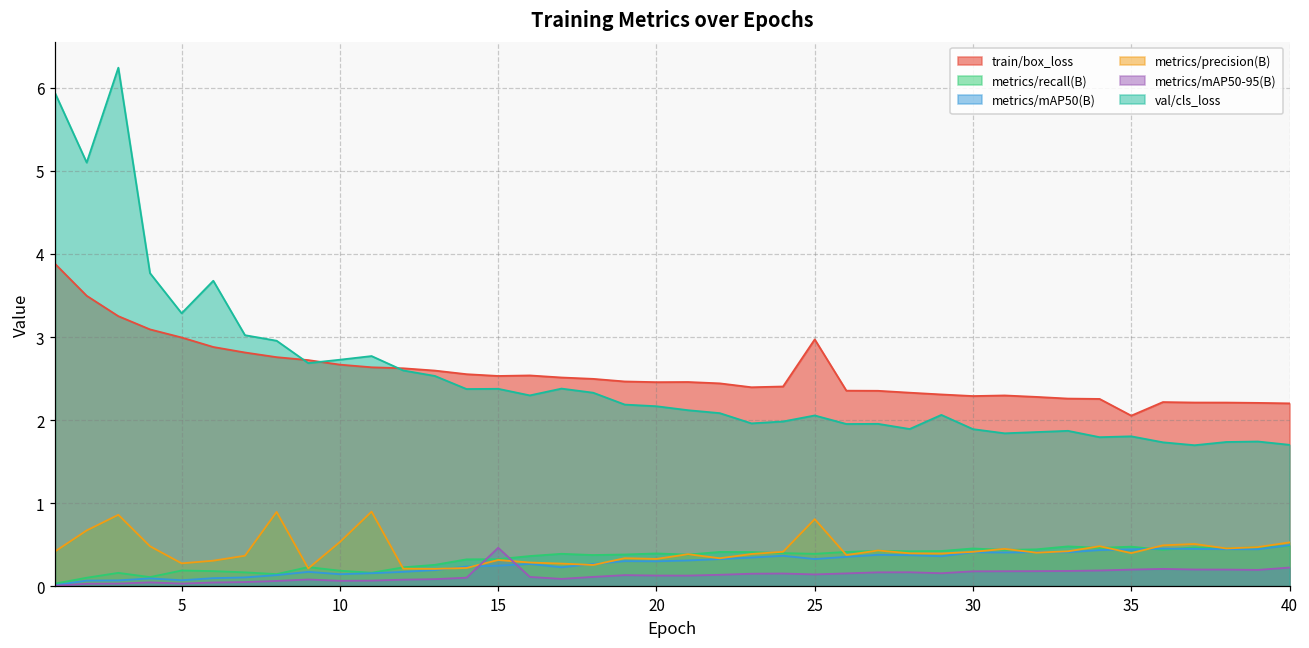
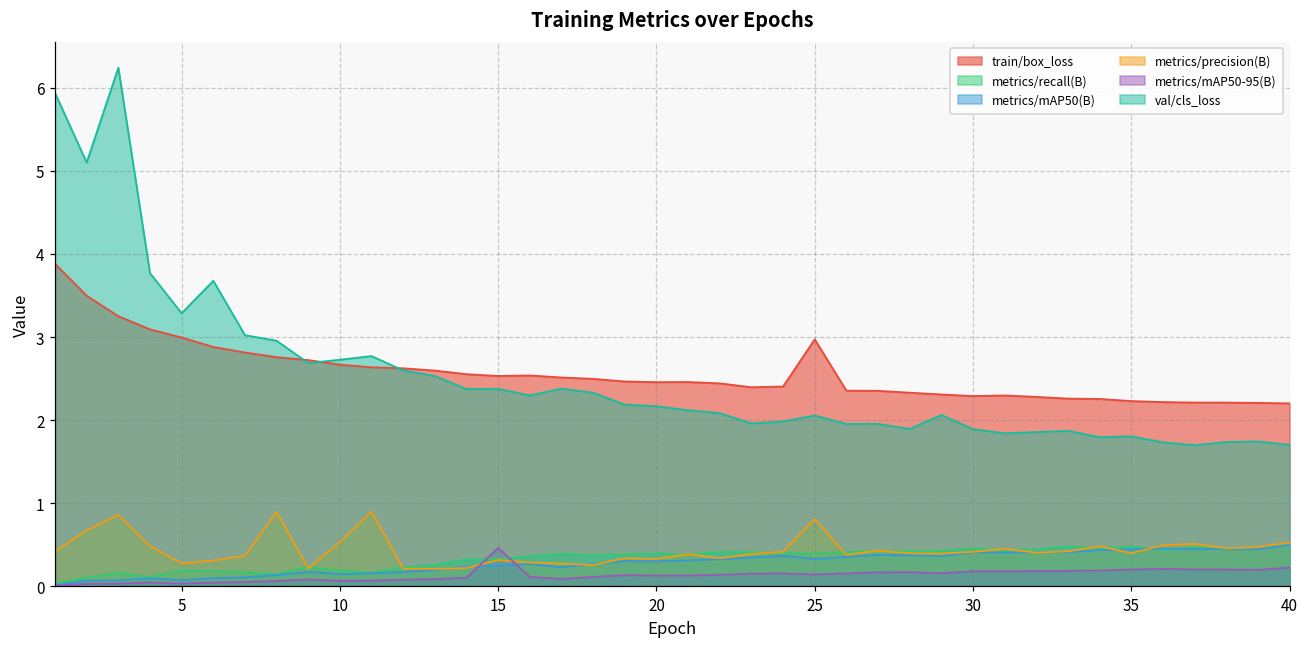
train/box_loss, 35: 2.1 -> 2.2
